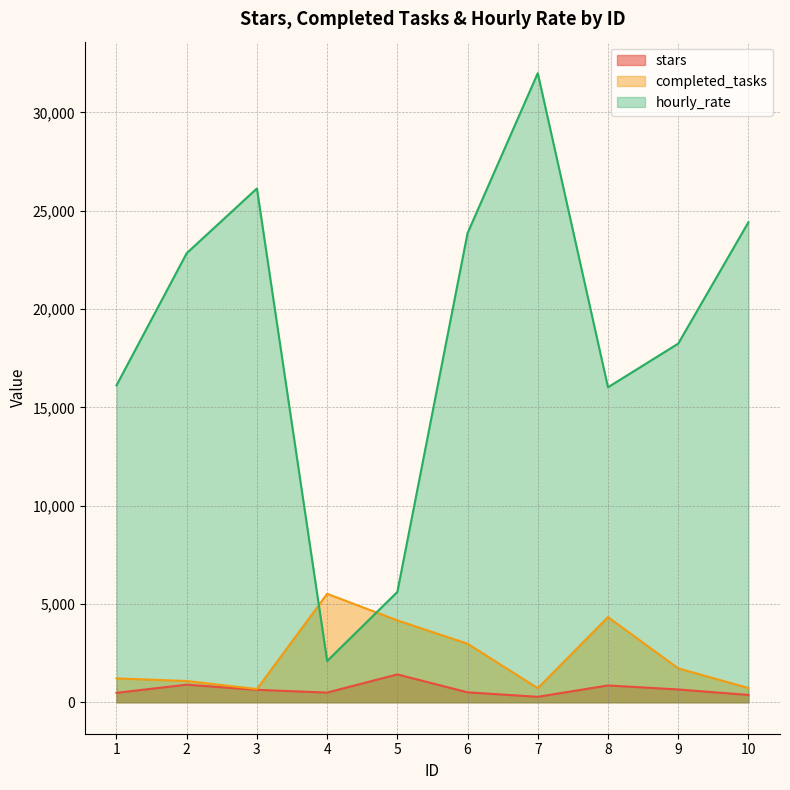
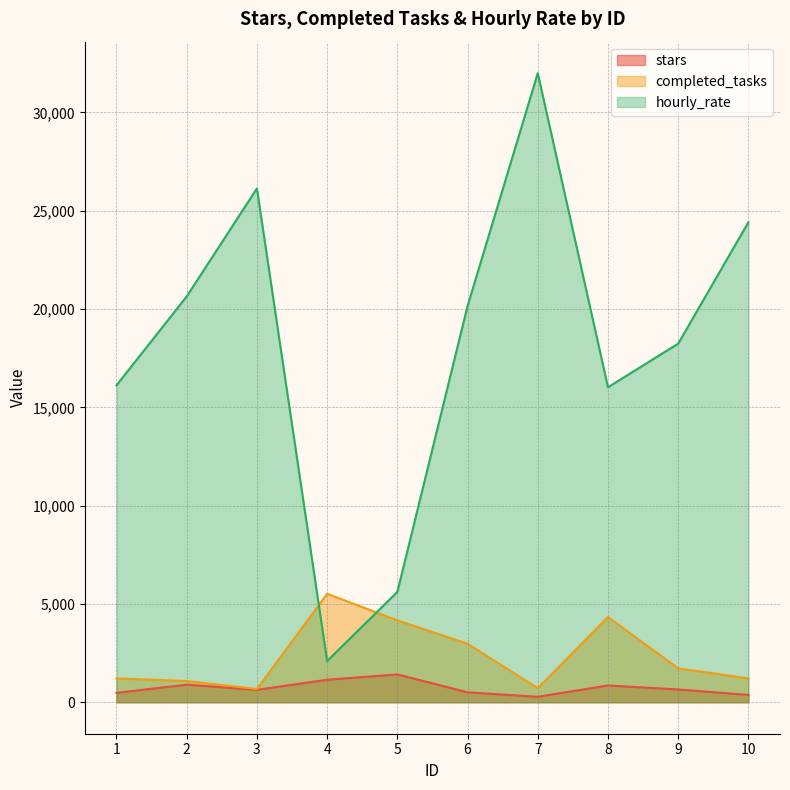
hourly_rate, 2: 22,800 -> 20,600
stars, 4: 500 -> 1,100
hourly_rate, 6: 23,900 -> 20,200
completed_tasks, 10: 700 -> 1,200
